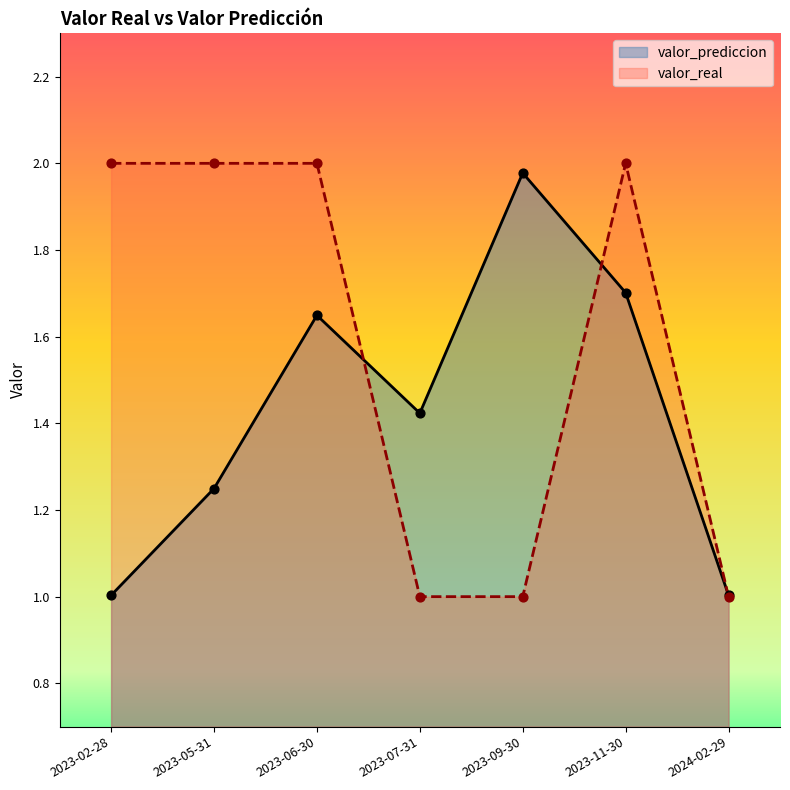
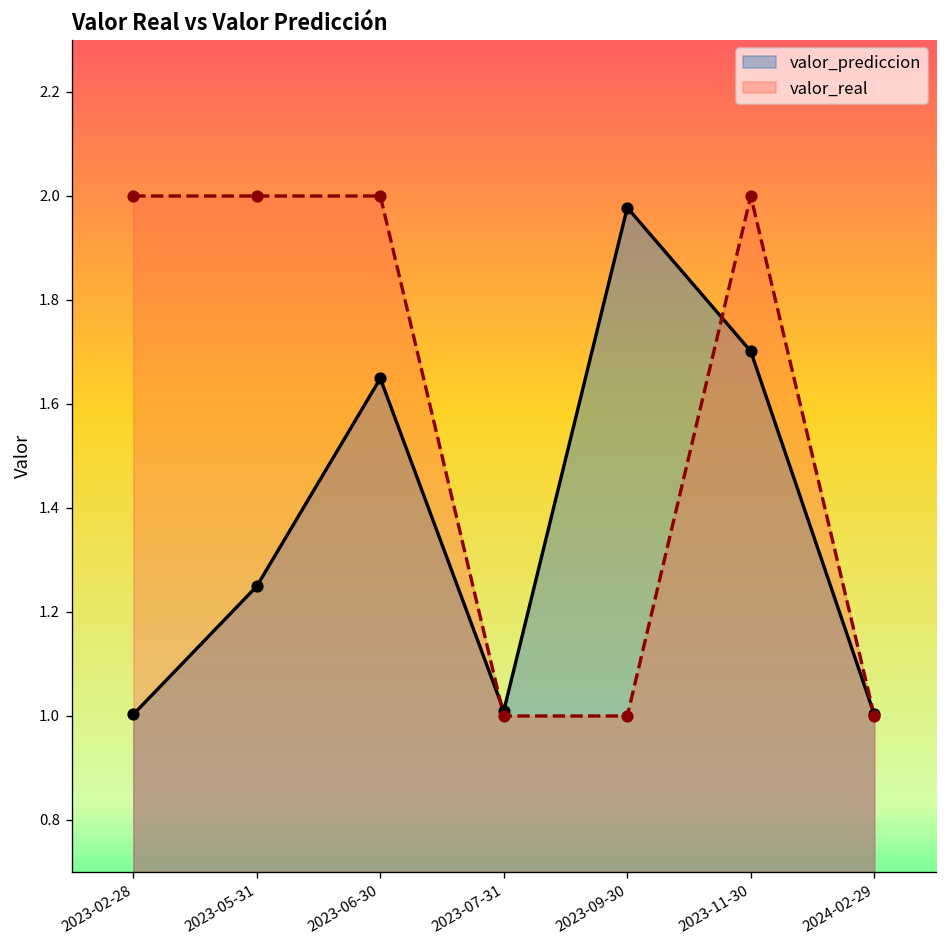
valor_prediccion, 2023-07-31: 1.42 -> 1.01
